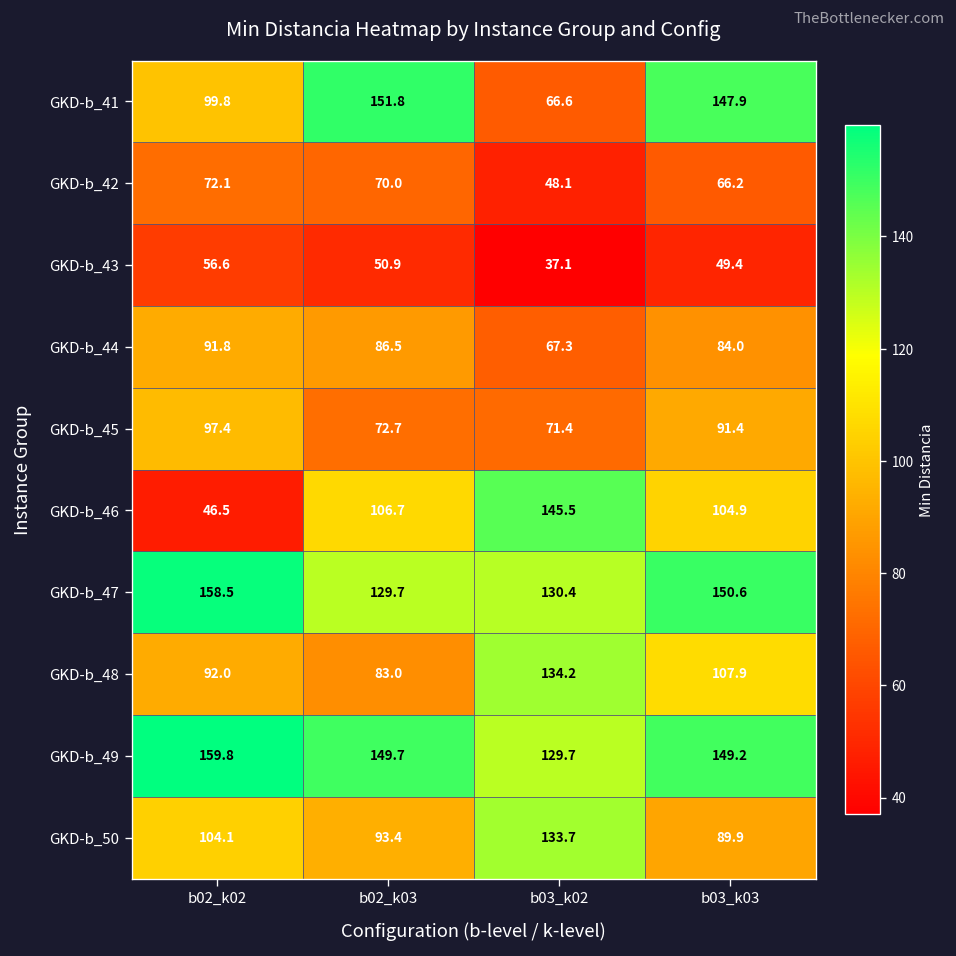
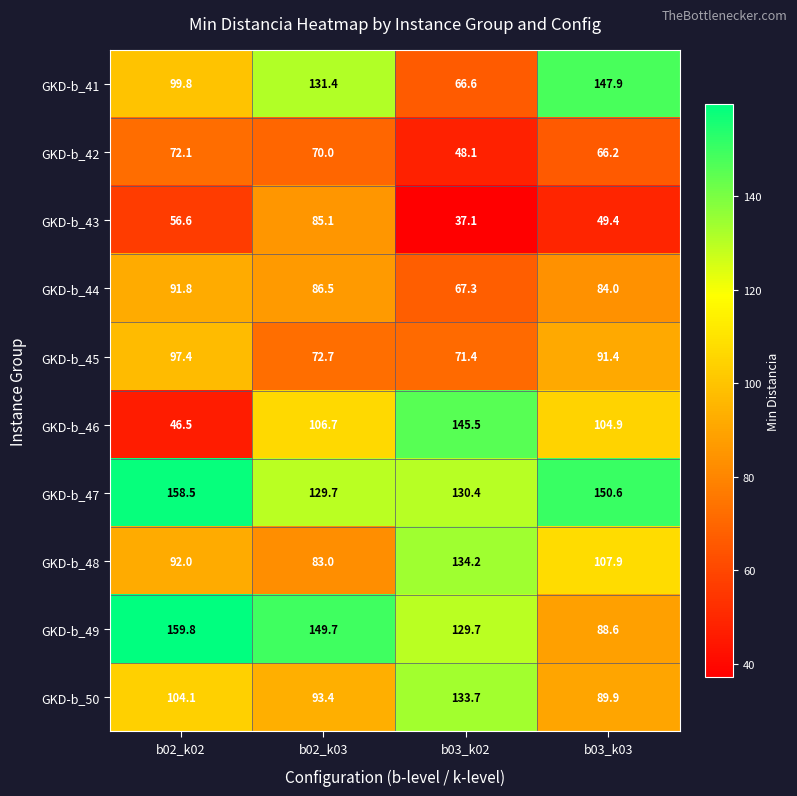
GKD-b_41, b02_k03: 151.8 -> 131.4
GKD-b_43, b02_k03: 50.9 -> 85.1
GKD-b_49, b03_k03: 149.2 -> 88.6
